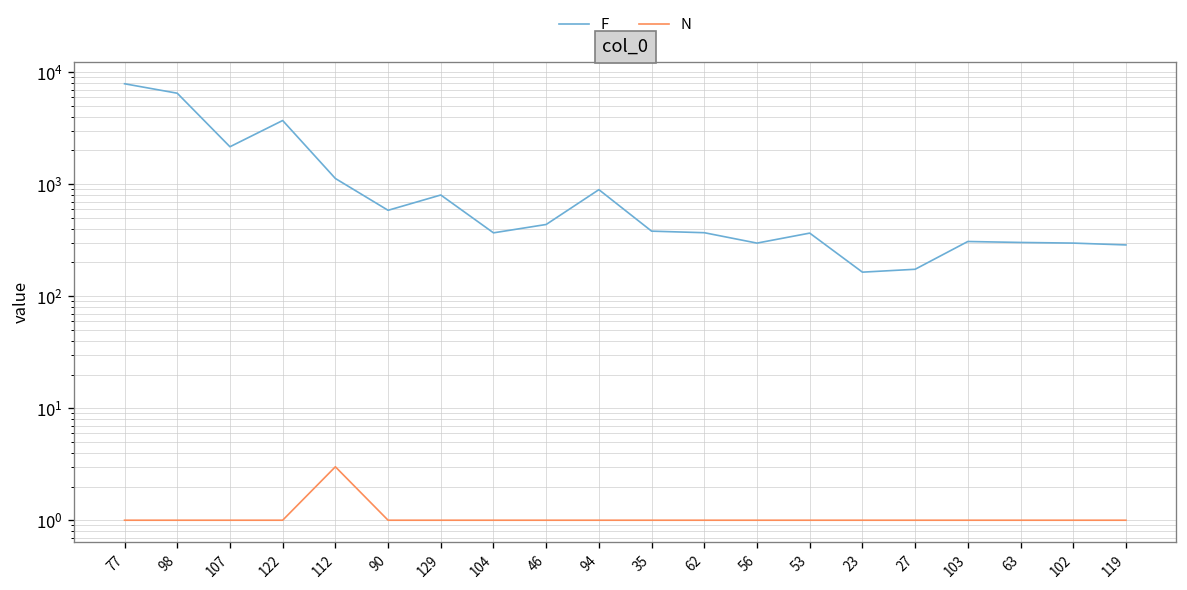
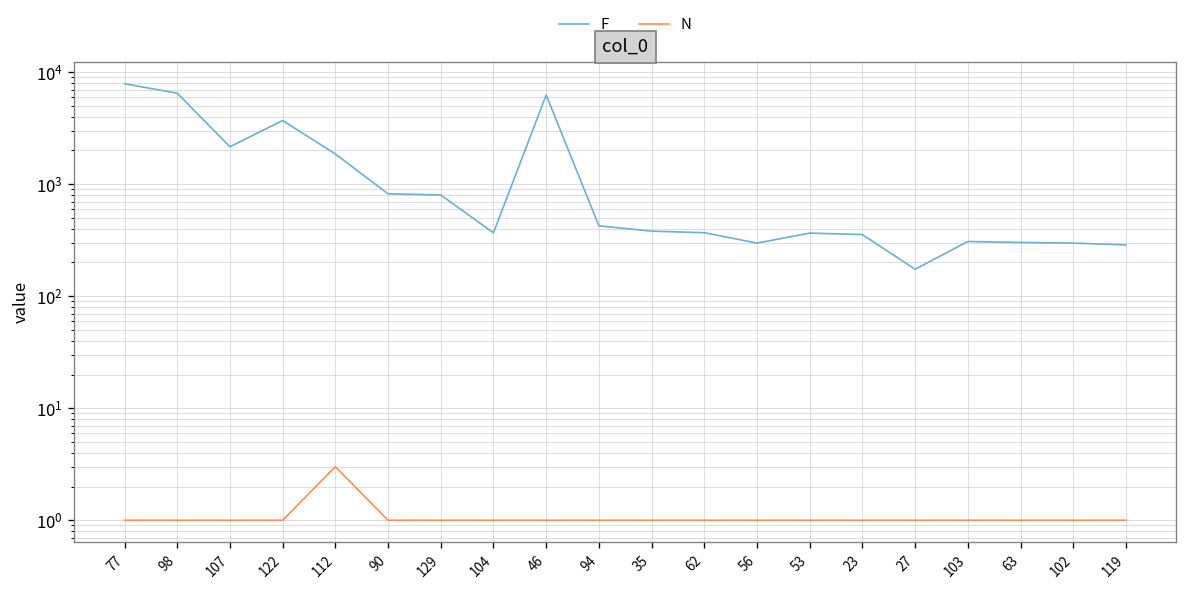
F, 112: 1100 -> 1900
F, 90: 600 -> 800
F, 46: 400 -> 6000
F, 94: 900 -> 400
F, 23: 160 -> 360
